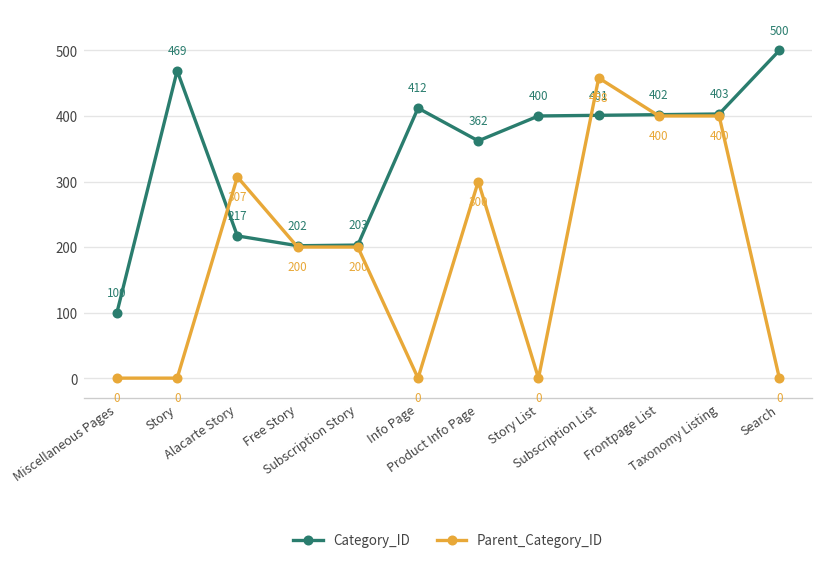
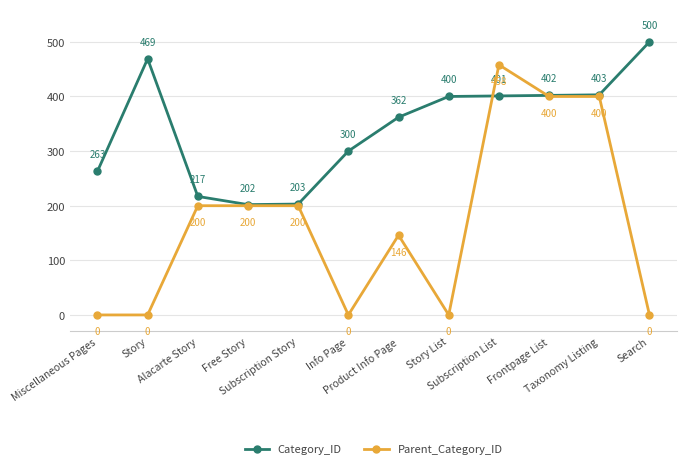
Category_ID, Miscellaneous Pages: 100 -> 263
Parent_Category_ID, Alacarte Story: 307 -> 200
Category_ID, Info Page: 412 -> 300
Parent_Category_ID, Product Info Page: 300 -> 146
